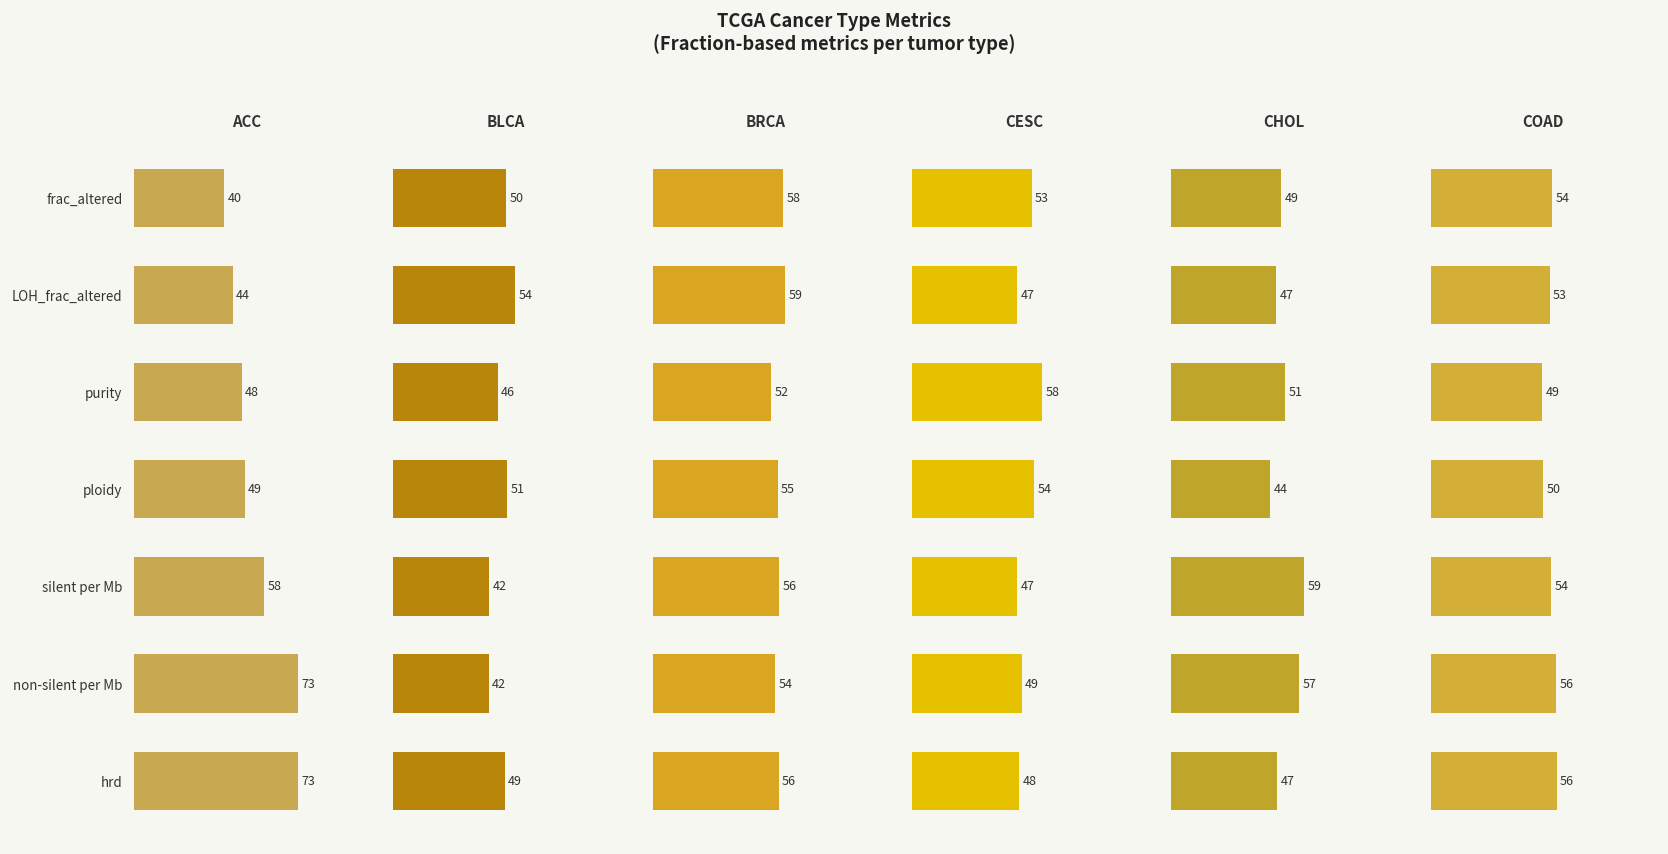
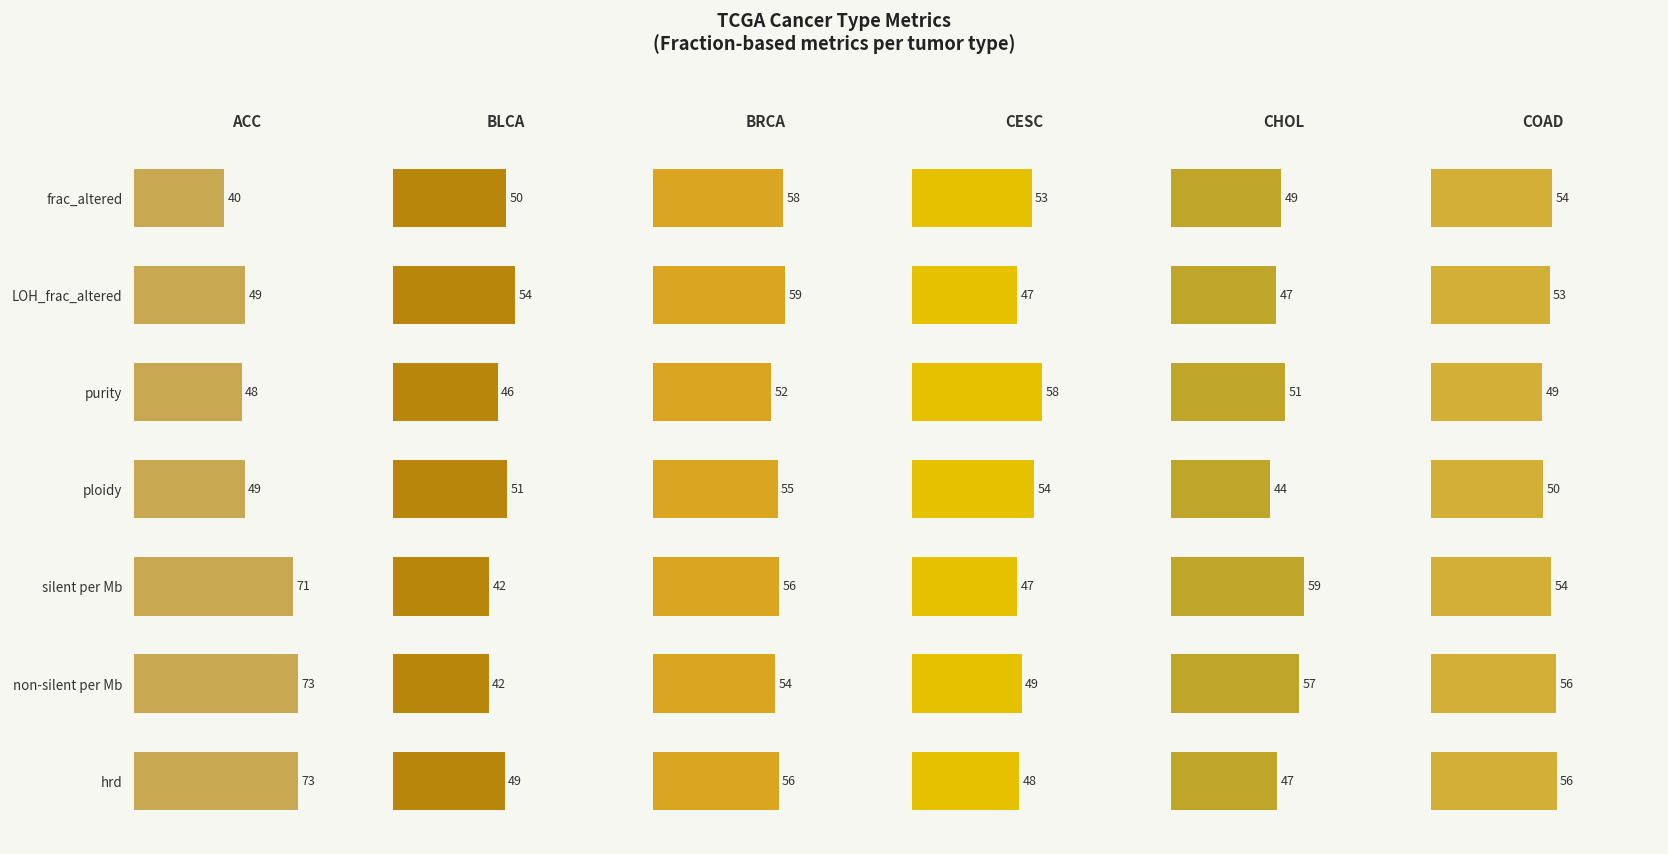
ACC, LOH_frac_altered: 44 -> 49
ACC, silent per Mb: 58 -> 71
